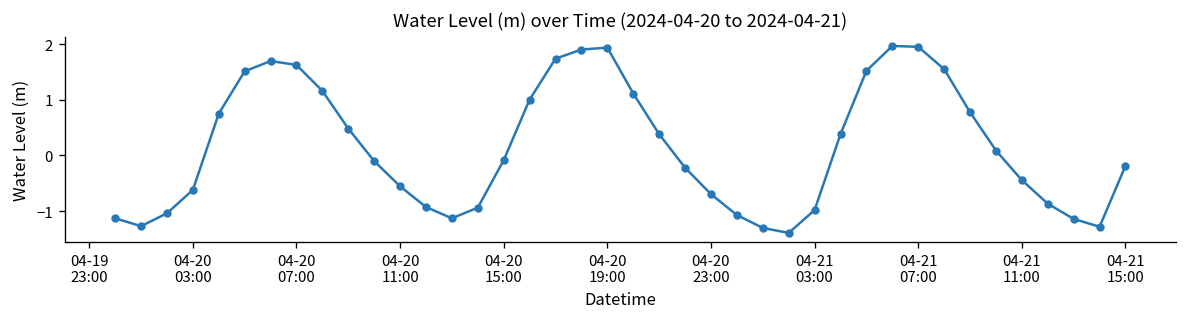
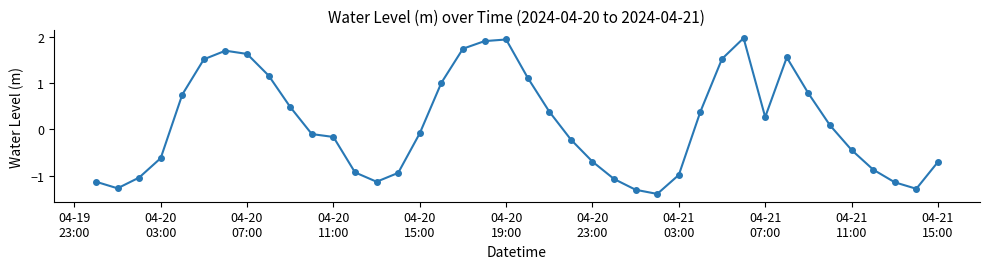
04-20 11:00: -0.6 -> -0.2
04-21 07:00: 2.0 -> 0.3
04-21 15:00: -0.2 -> -0.7
